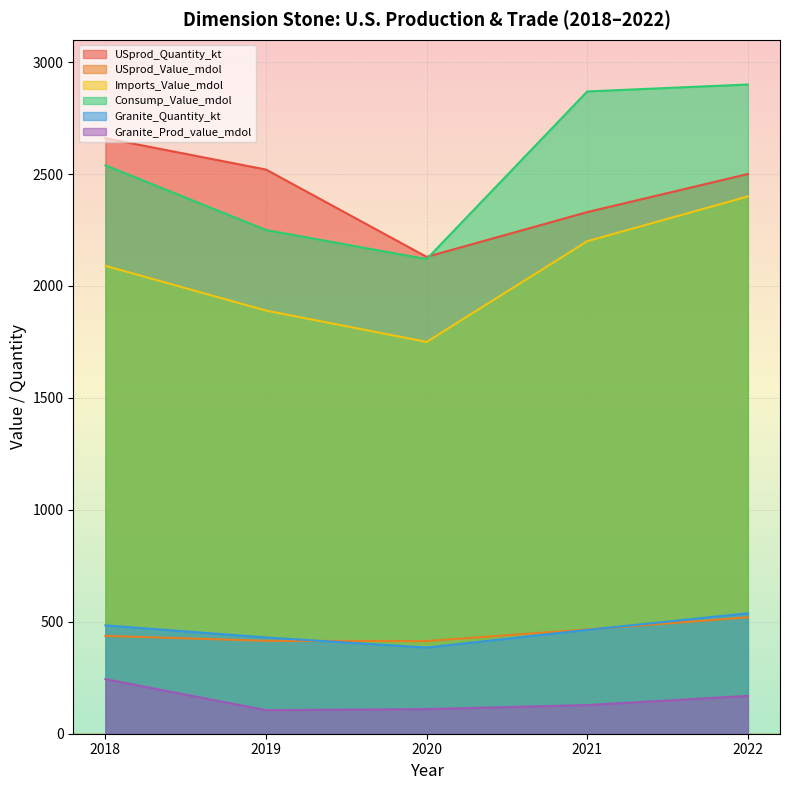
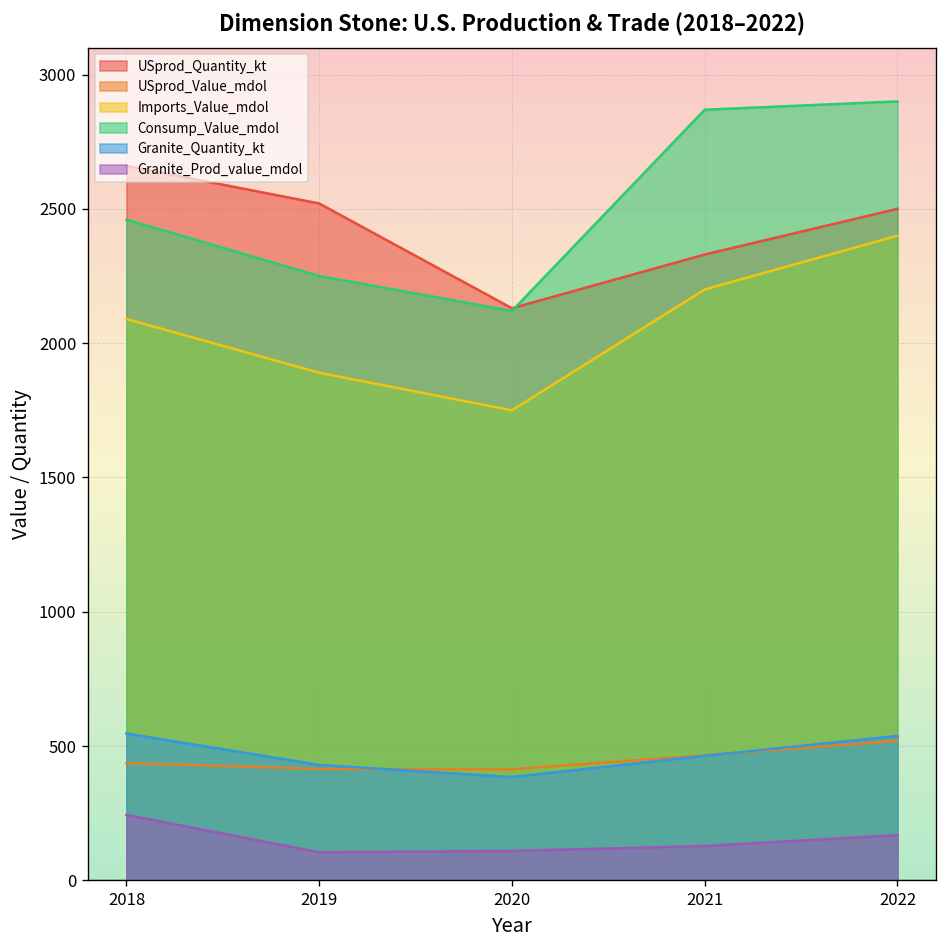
Consump_Value_mdol, 2018: 2540 -> 2460
Granite_Quantity_kt, 2018: 480 -> 550
